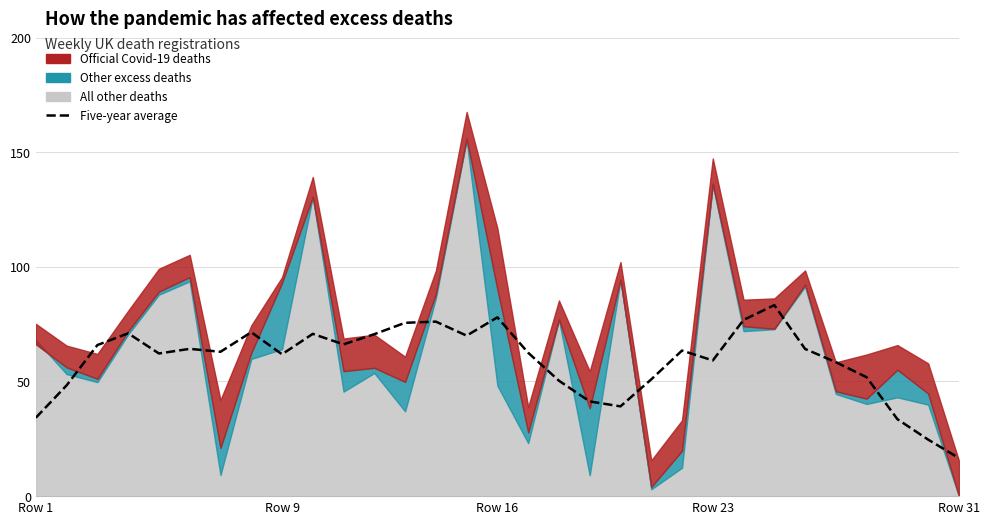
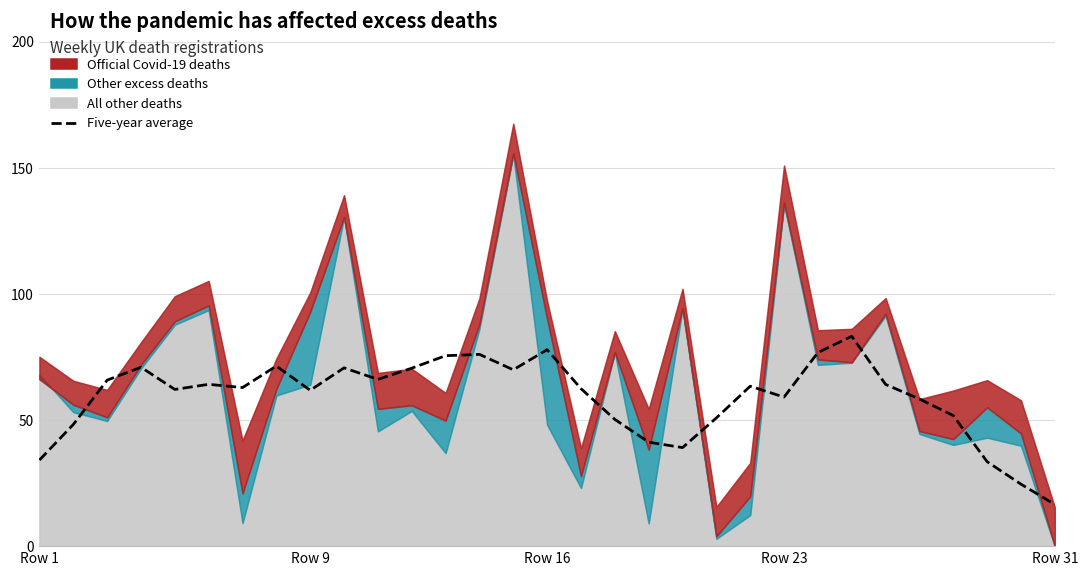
Official Covid-19 deaths, Row 9: 2 -> 8
Official Covid-19 deaths, Row 16: 27 -> 7
Official Covid-19 deaths, Row 23: 11 -> 15
